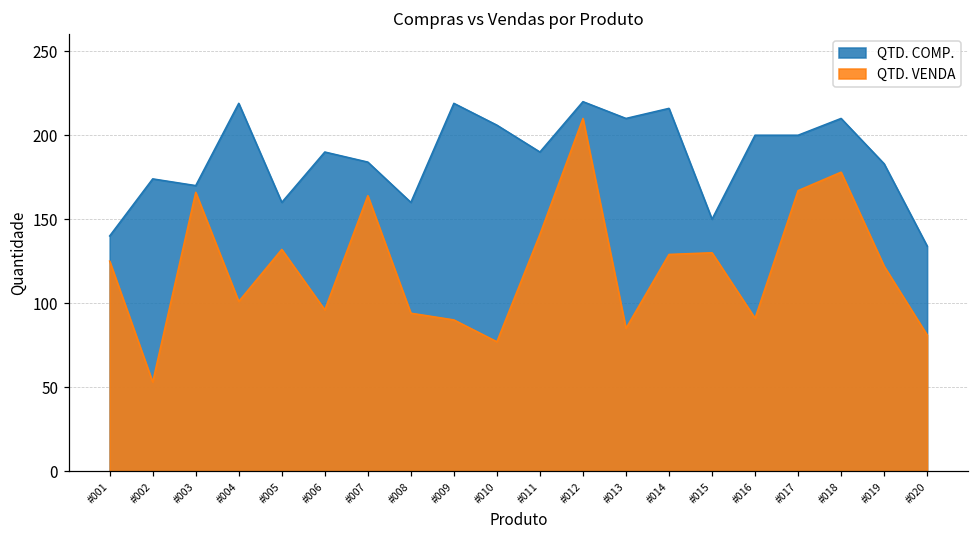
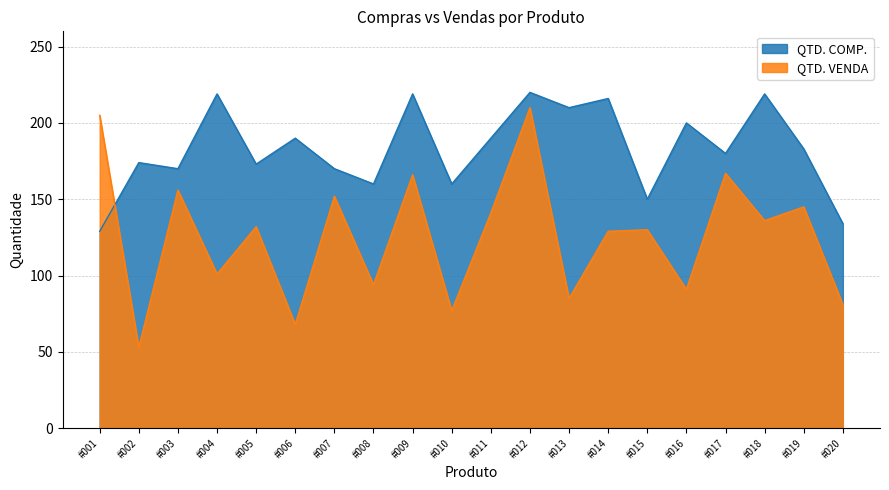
QTD. COMP., #001: 140 -> 129
QTD. VENDA, #001: 125 -> 205
QTD. VENDA, #003: 166 -> 156
QTD. COMP., #005: 160 -> 173
QTD. VENDA, #006: 96 -> 68
QTD. COMP., #007: 184 -> 170
QTD. VENDA, #007: 164 -> 152
QTD. VENDA, #009: 90 -> 166
QTD. COMP., #010: 206 -> 160
QTD. COMP., #017: 200 -> 180
QTD. COMP., #018: 210 -> 219
QTD. VENDA, #018: 178 -> 136
QTD. VENDA, #019: 122 -> 145
